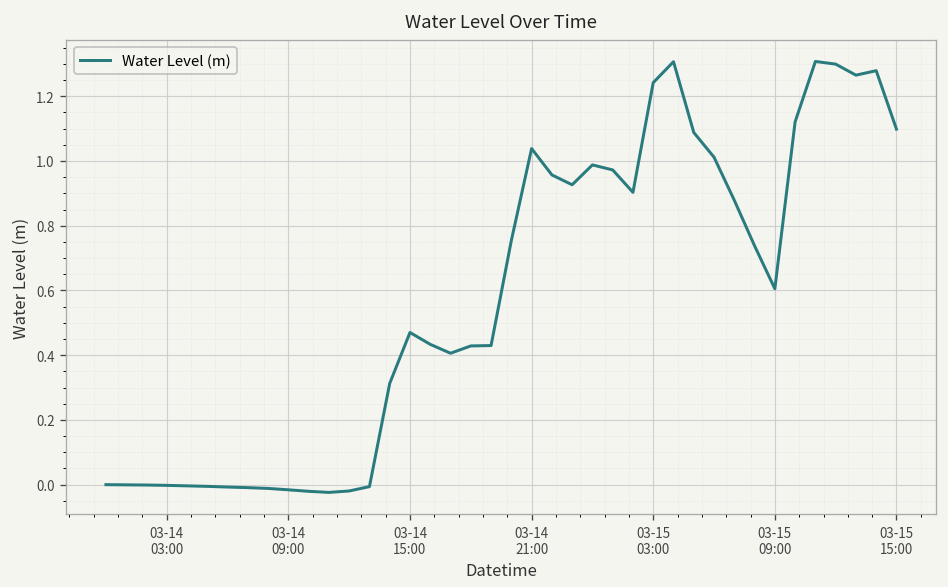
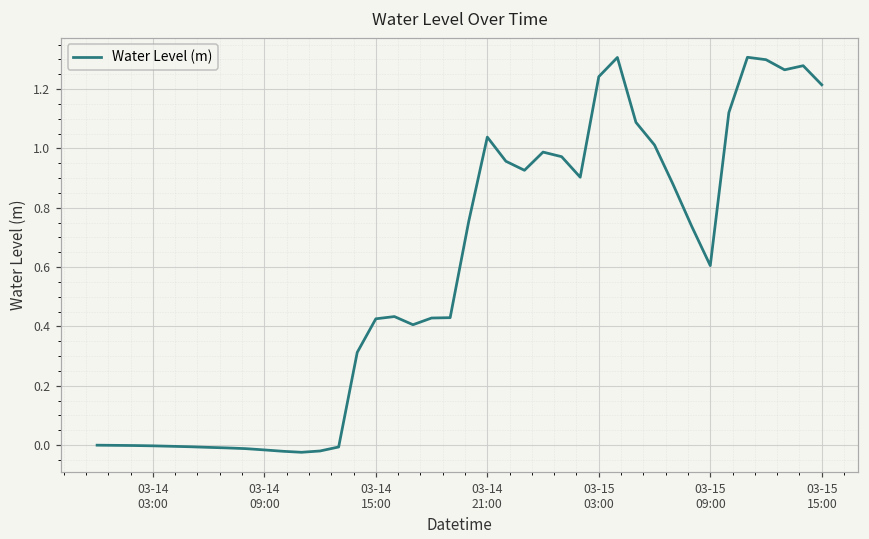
03-14 15:00: 0.47 -> 0.43
03-15 15:00: 1.10 -> 1.21
